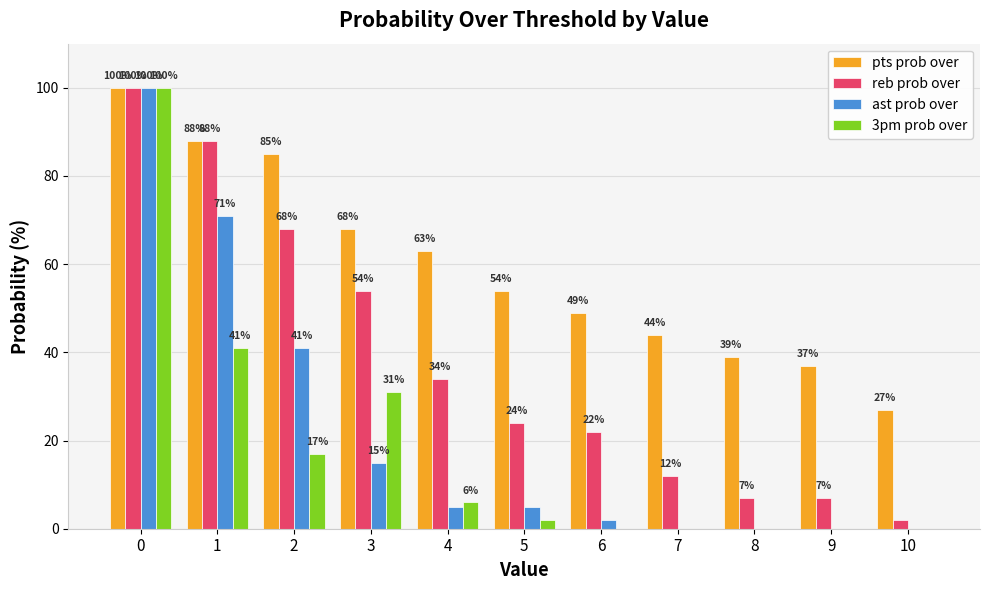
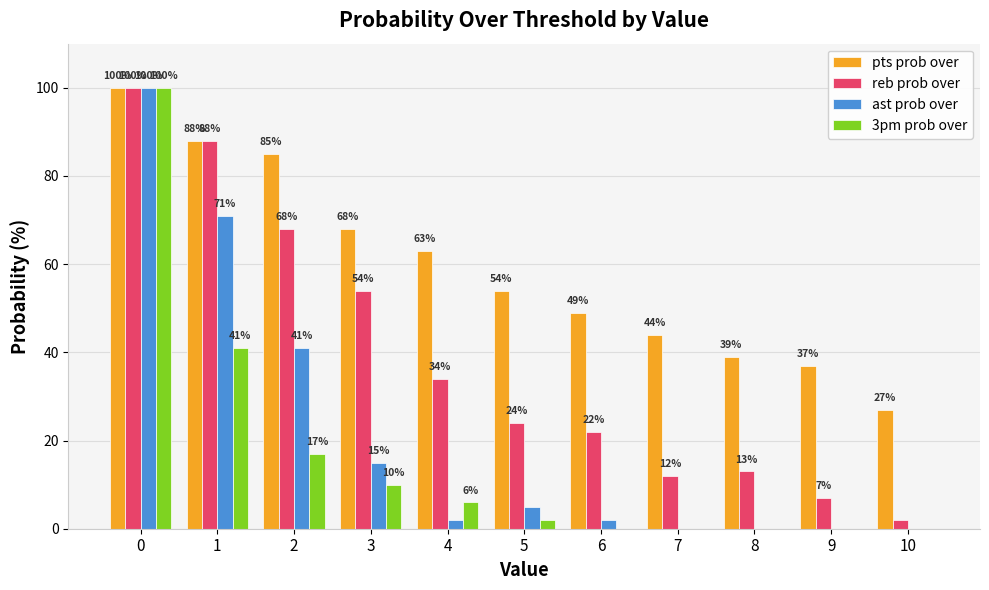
3pm prob over, 3: 31% -> 10%
ast prob over, 4: 5 -> 2
reb prob over, 8: 7% -> 13%
